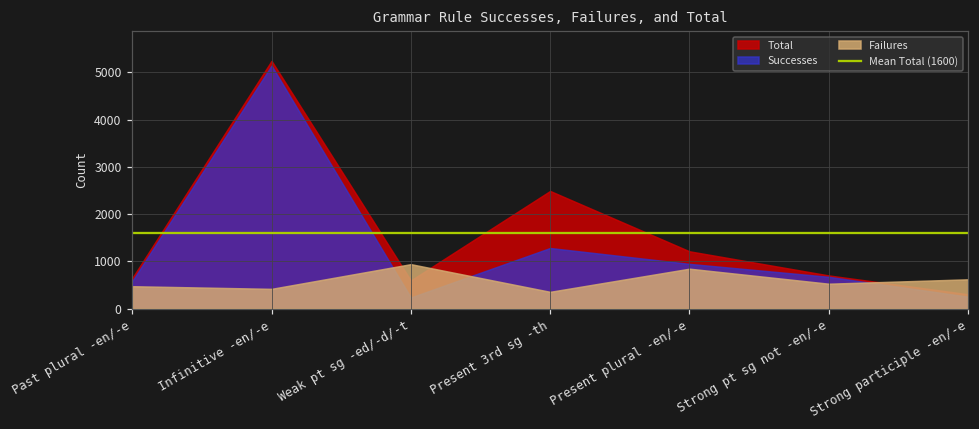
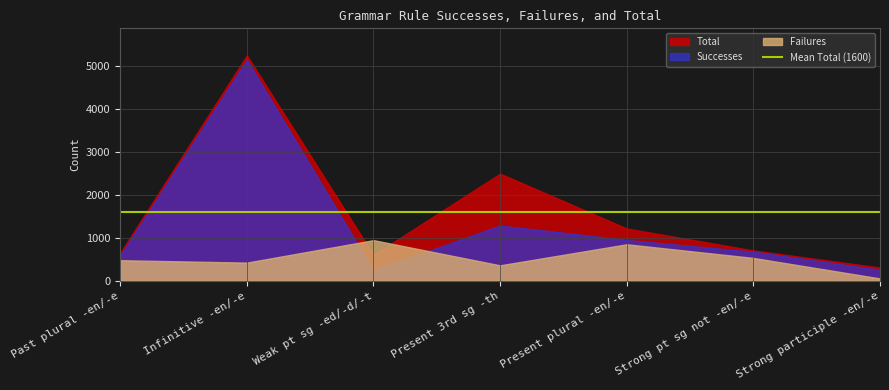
Failures, Strong participle -en/-e: 600 -> 100
